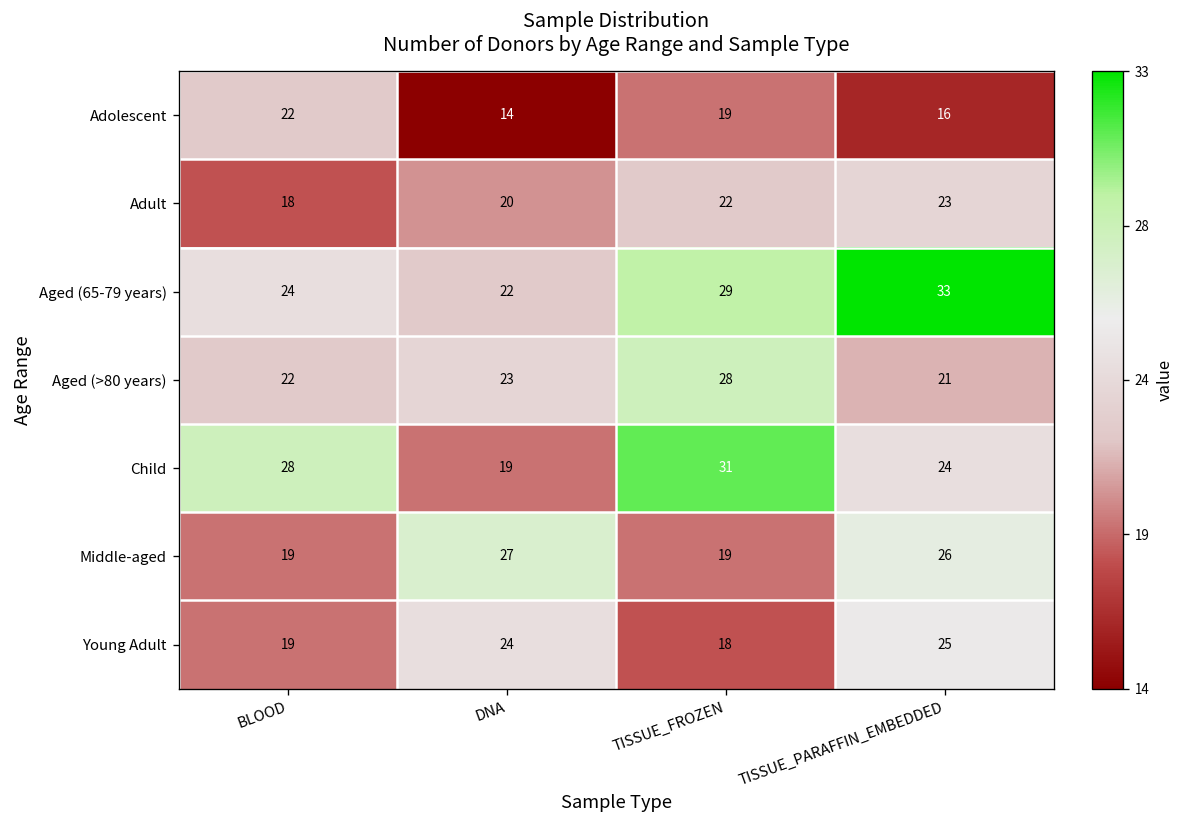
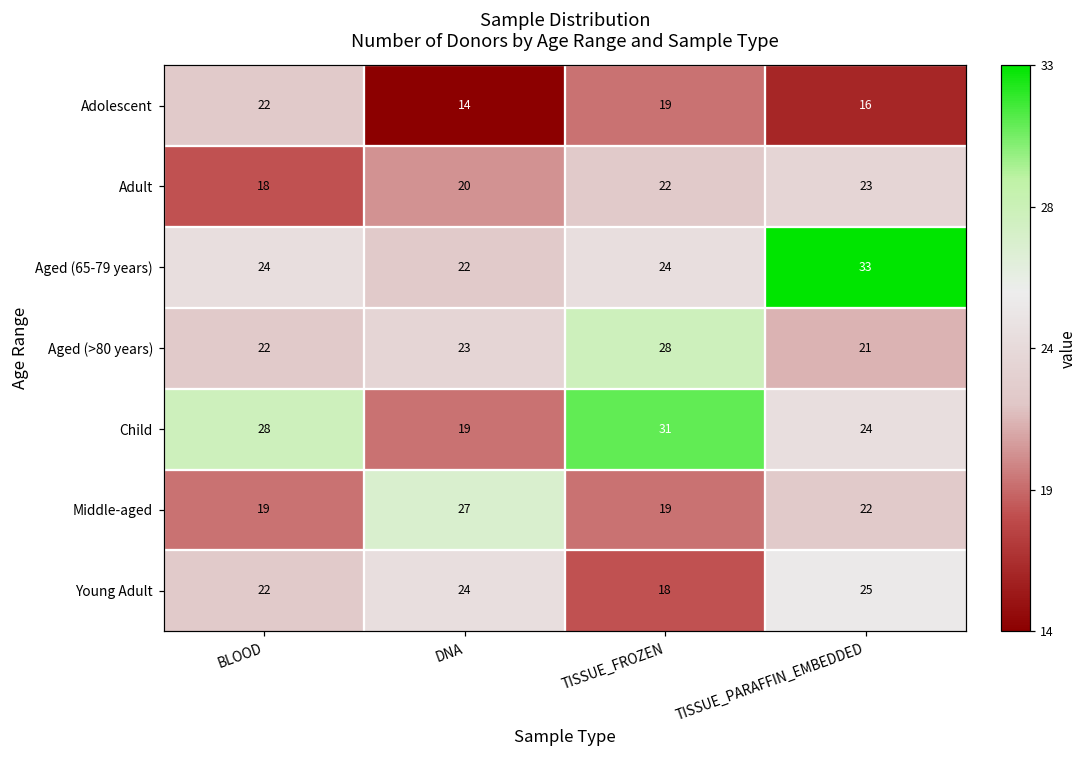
Aged (65-79 years), TISSUE_FROZEN: 29 -> 24
Middle-aged, TISSUE_PARAFFIN_EMBEDDED: 26 -> 22
Young Adult, BLOOD: 19 -> 22
